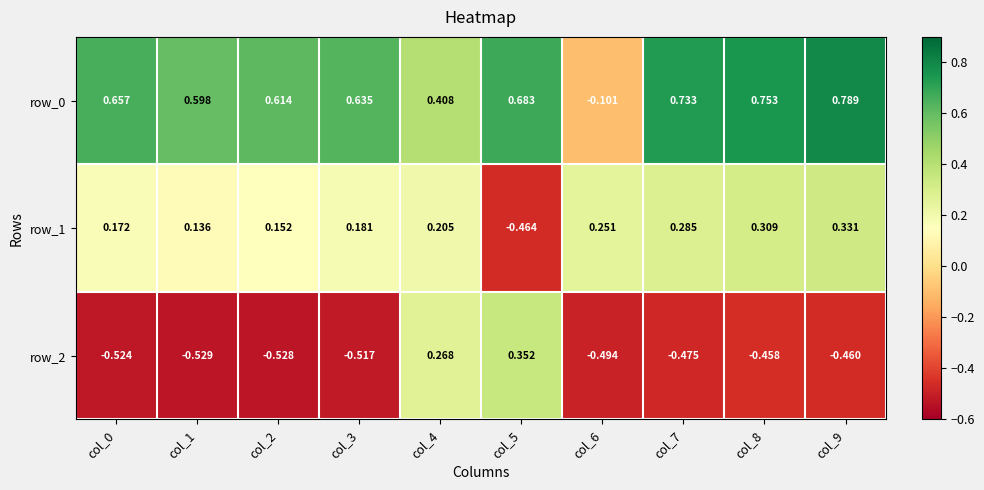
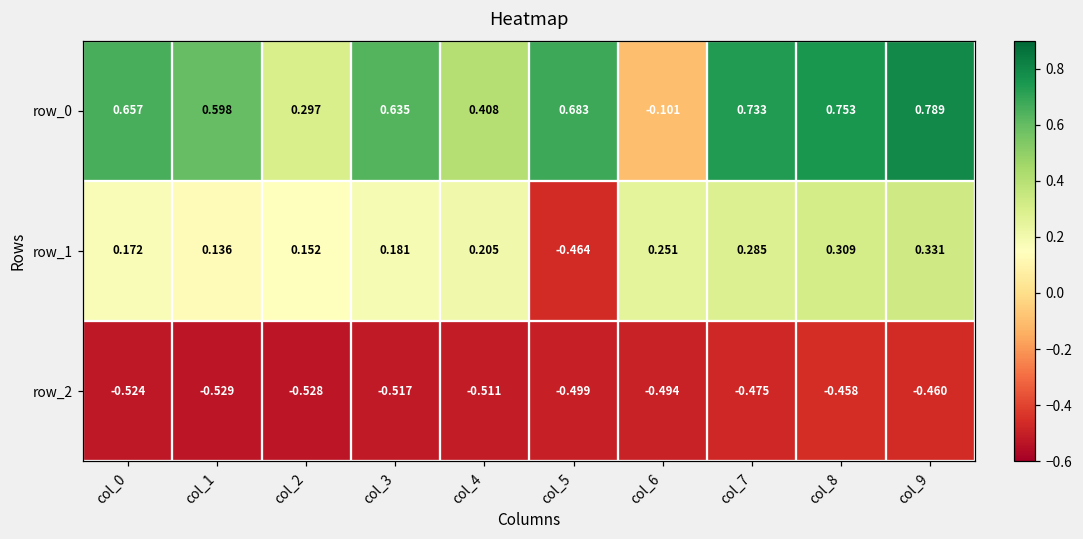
row_0, col_2: 0.614 -> 0.297
row_2, col_4: 0.268 -> -0.511
row_2, col_5: 0.352 -> -0.499
